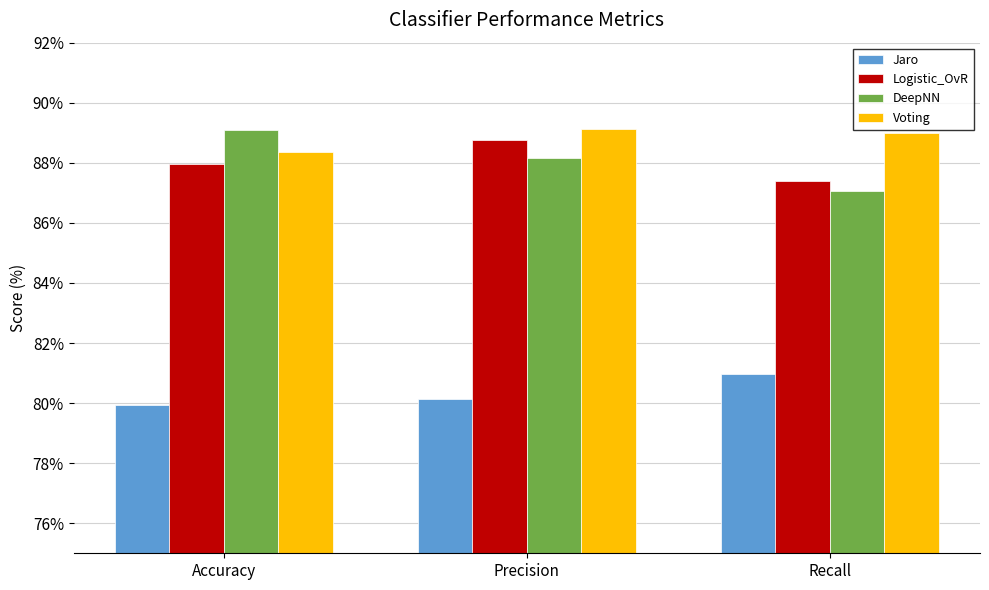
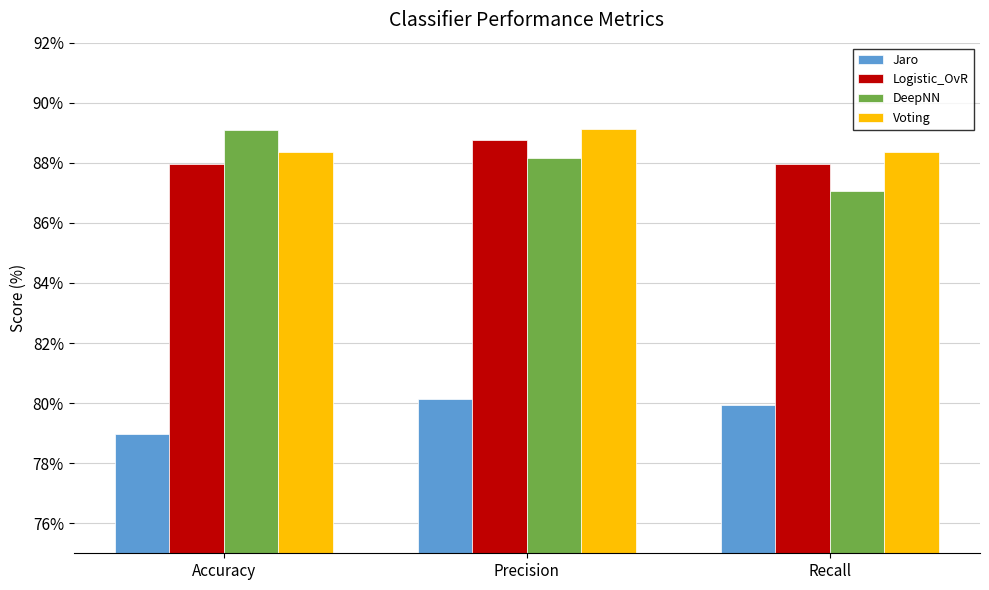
Jaro, Accuracy: 79.9% -> 79.0%
Jaro, Recall: 81.0% -> 79.9%
Logistic_OvR, Recall: 87.4% -> 88.0%
Voting, Recall: 89.0% -> 88.3%
